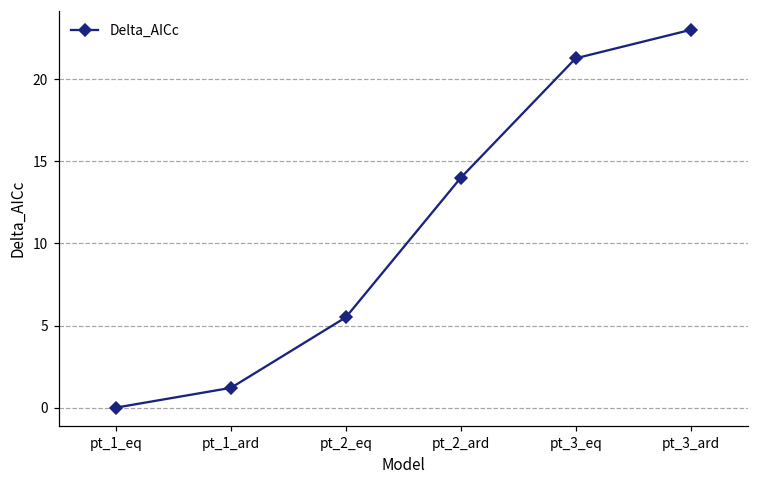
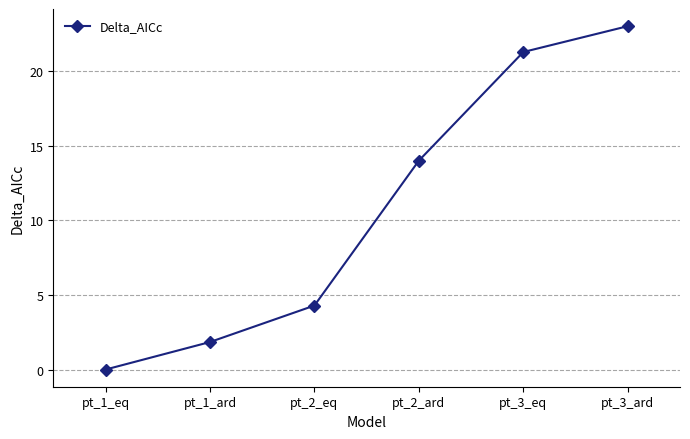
pt_1_ard: 1.2 -> 1.8
pt_2_eq: 5.5 -> 4.3
